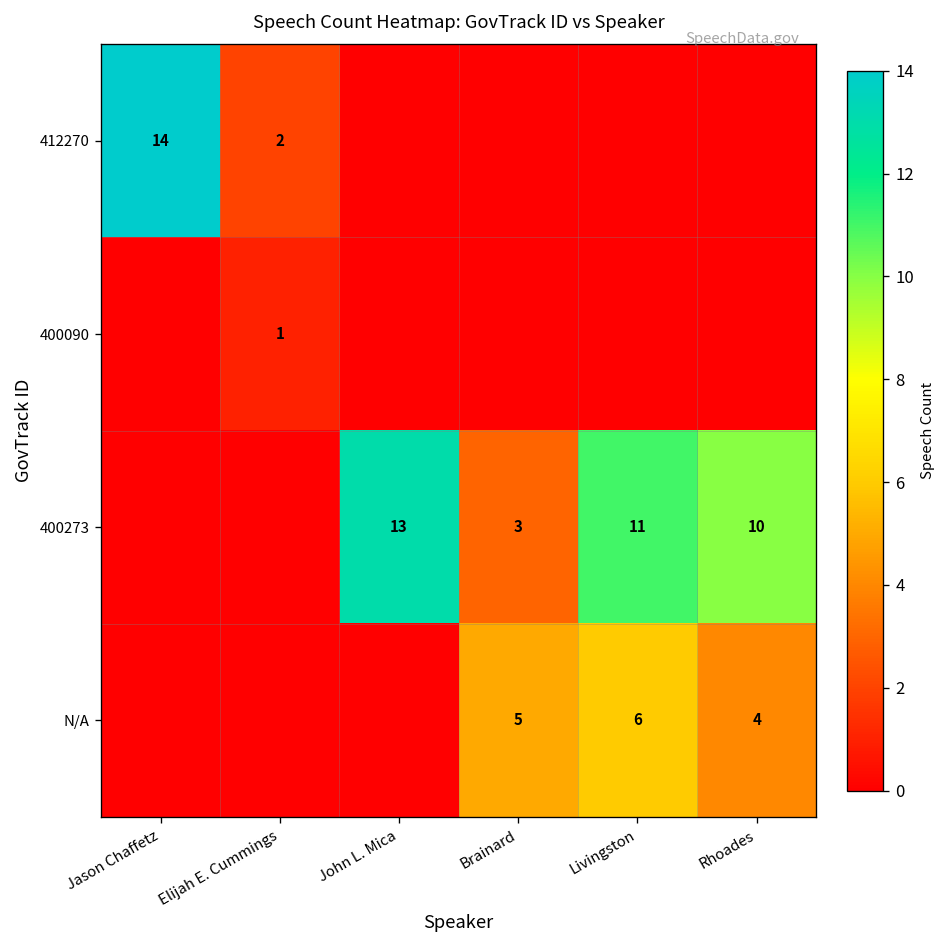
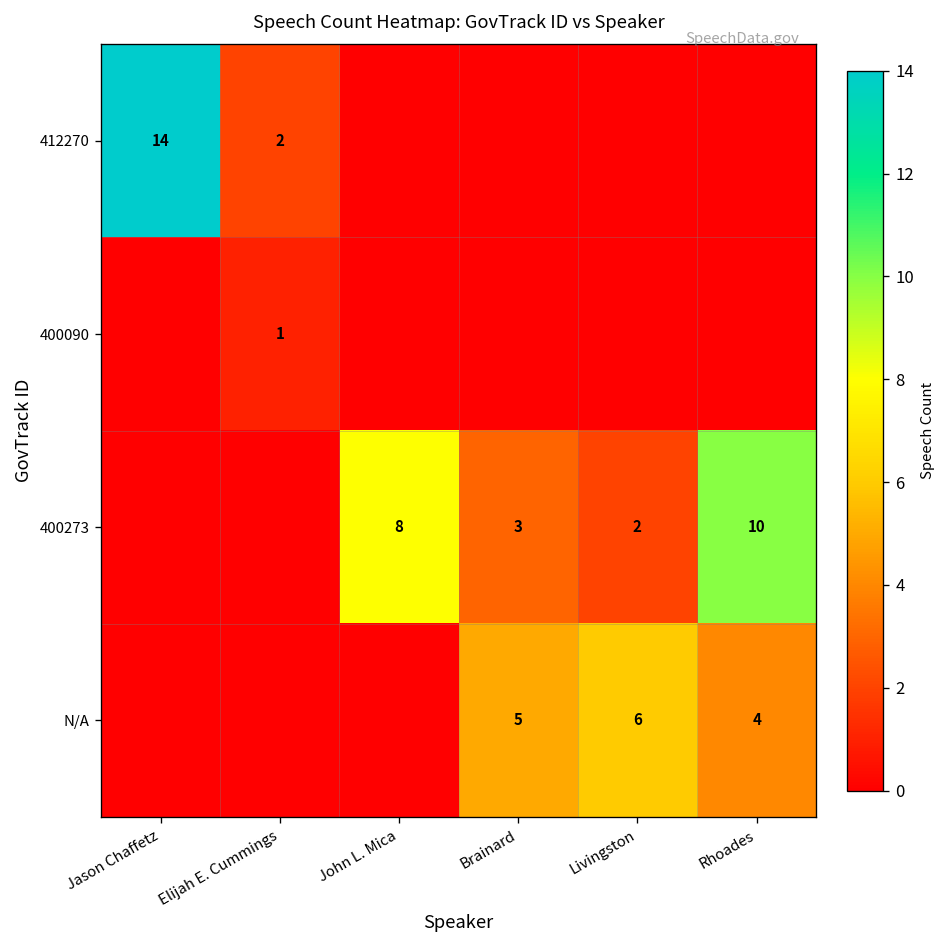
400273, John L. Mica: 13 -> 8
400273, Livingston: 11 -> 2
